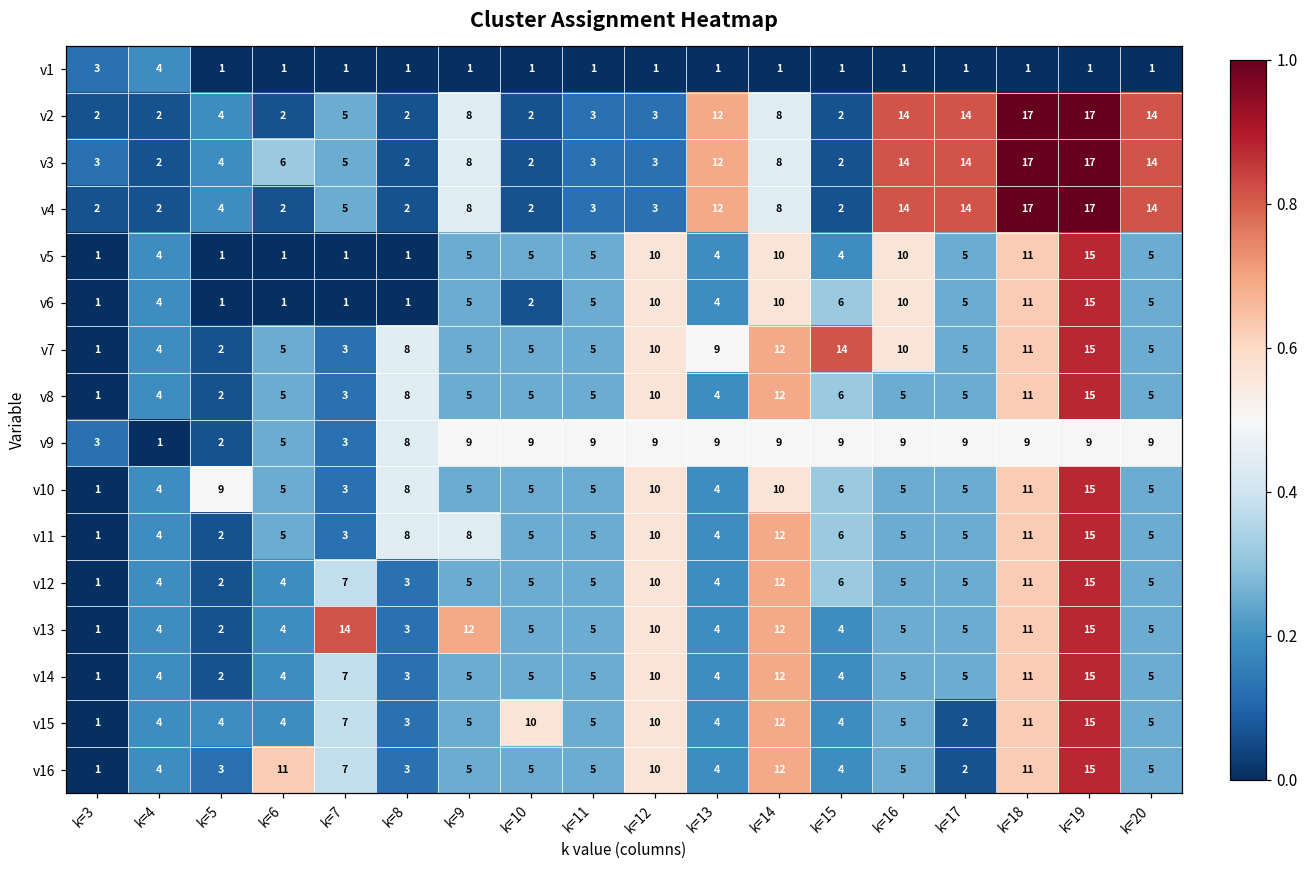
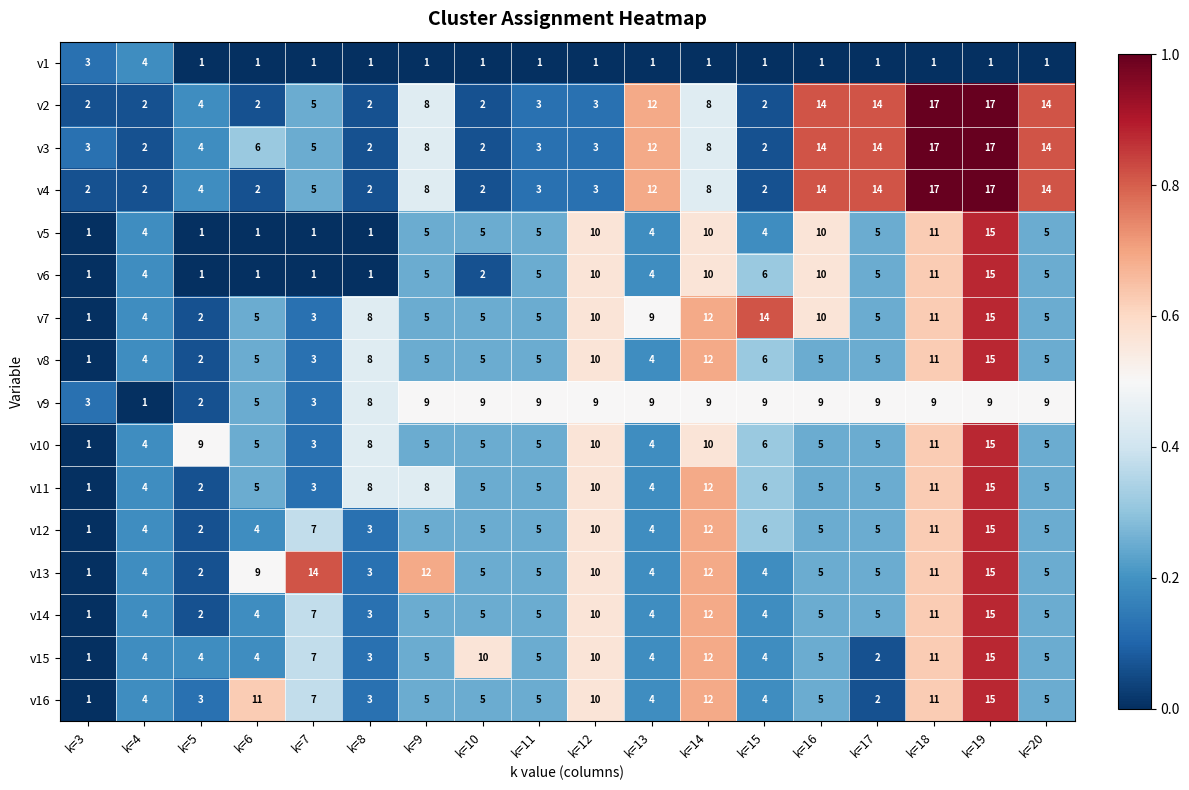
v13, k=6: 4 -> 9
